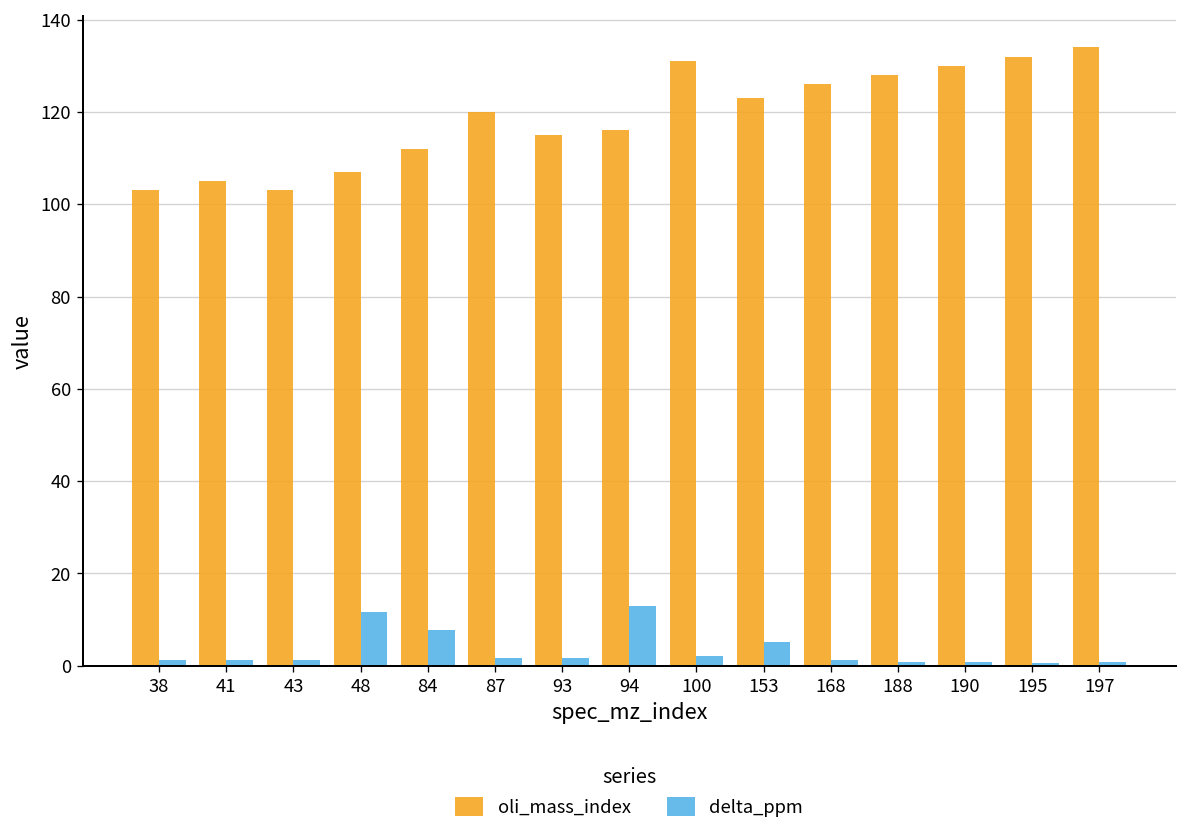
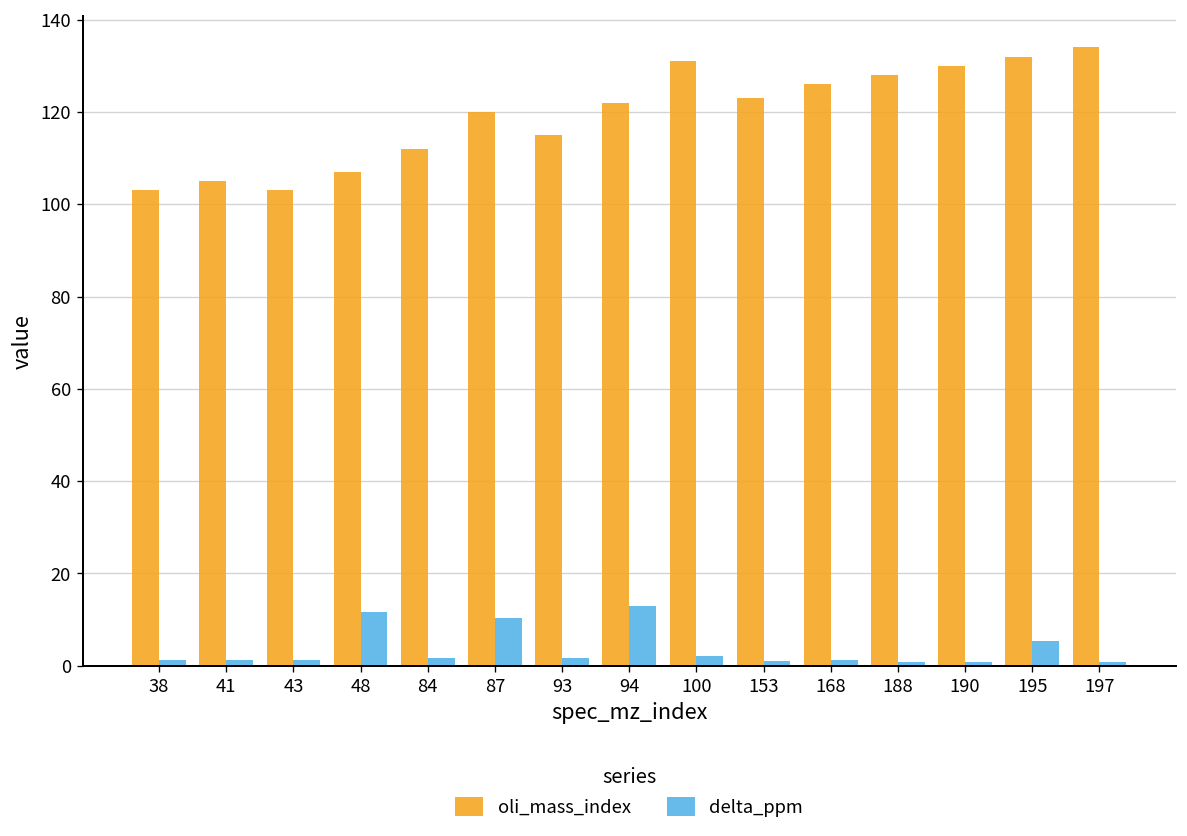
delta_ppm, 84: 8 -> 2
delta_ppm, 87: 2 -> 10
oli_mass_index, 94: 116 -> 122
delta_ppm, 153: 5 -> 1
delta_ppm, 195: 1 -> 5
